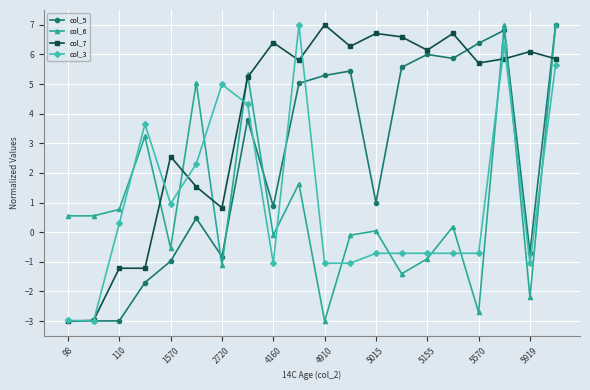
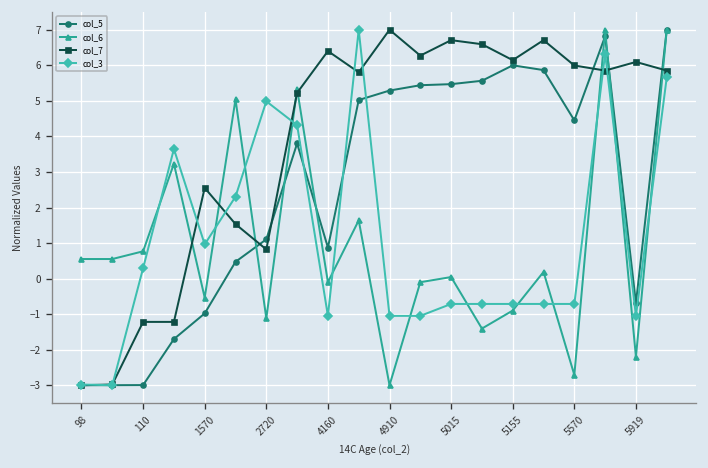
col_5, 2720: -0.8 -> 1.1
col_5, 5015: 1.0 -> 5.5
col_5, 5570: 6.4 -> 4.5
col_7, 5570: 5.7 -> 6.0
